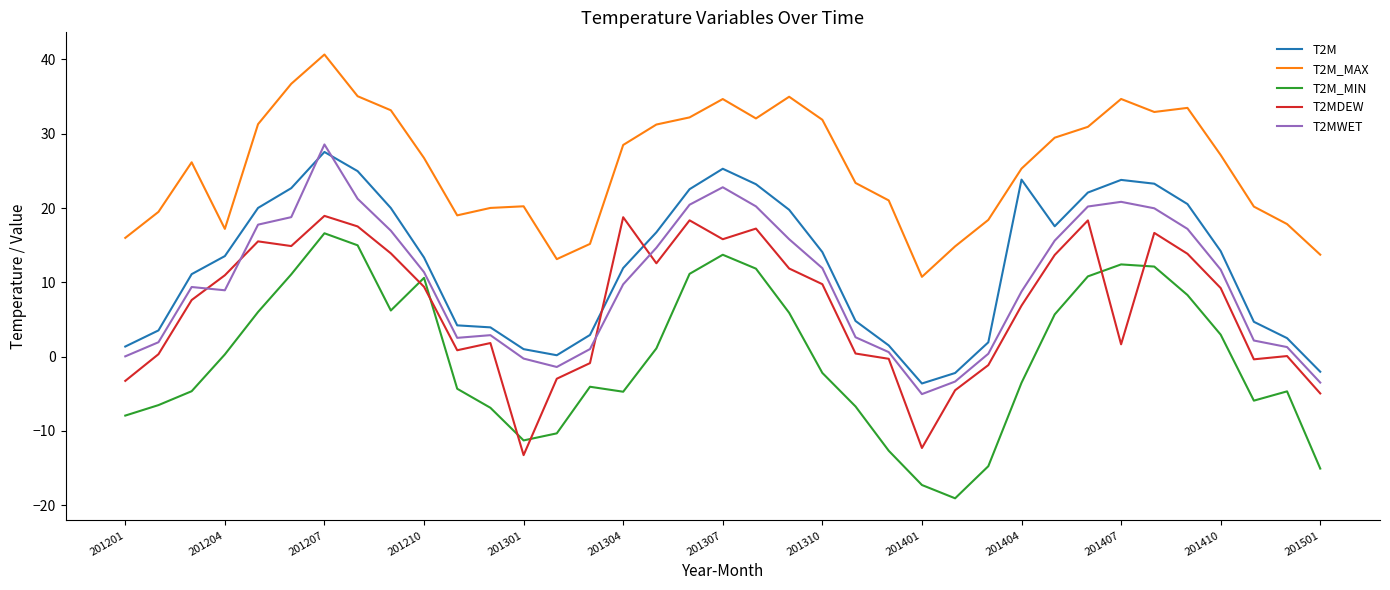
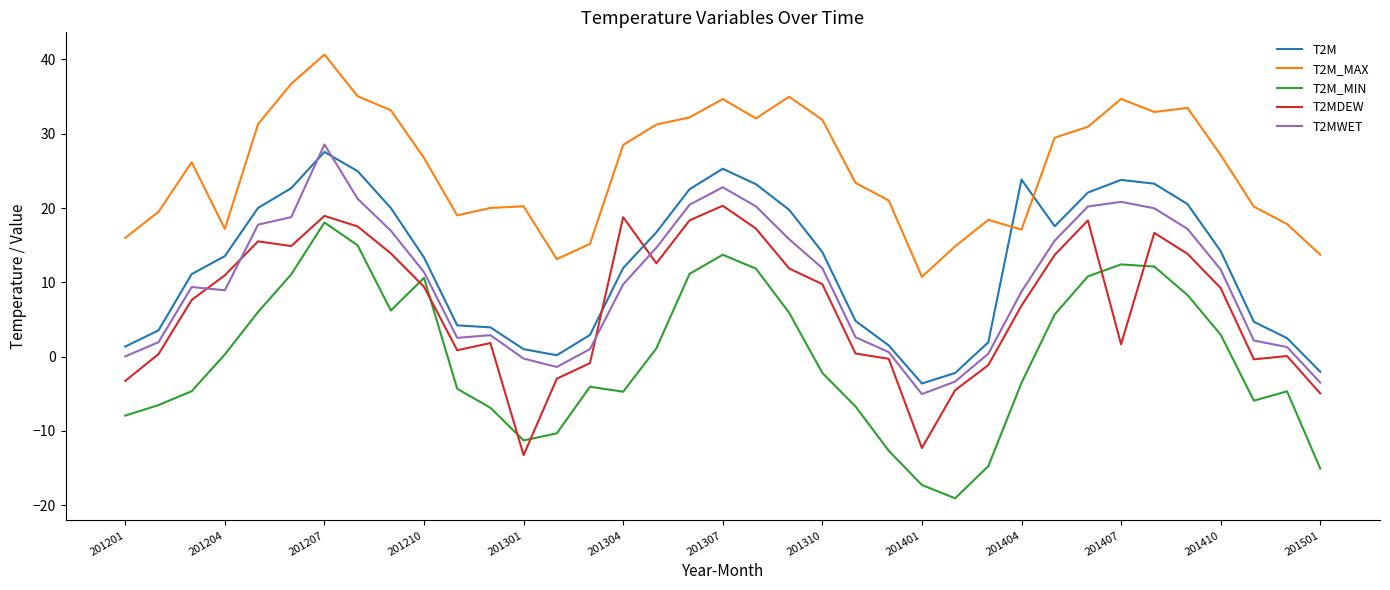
T2M_MIN, 201207: 17 -> 18
T2MDEW, 201307: 16 -> 20
T2M_MAX, 201404: 25 -> 17
